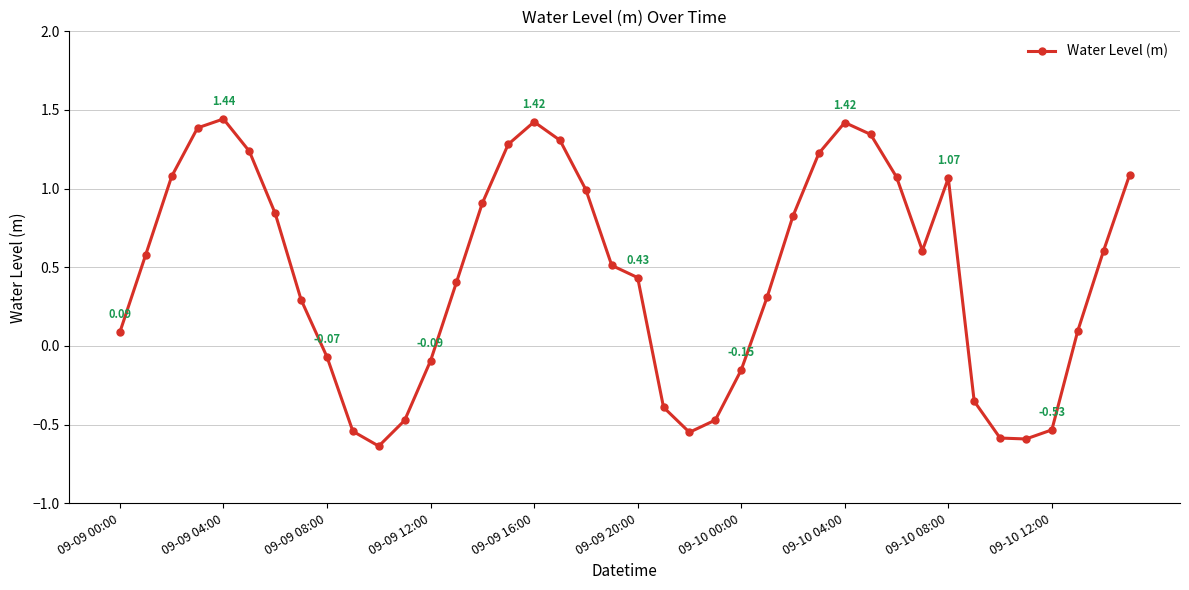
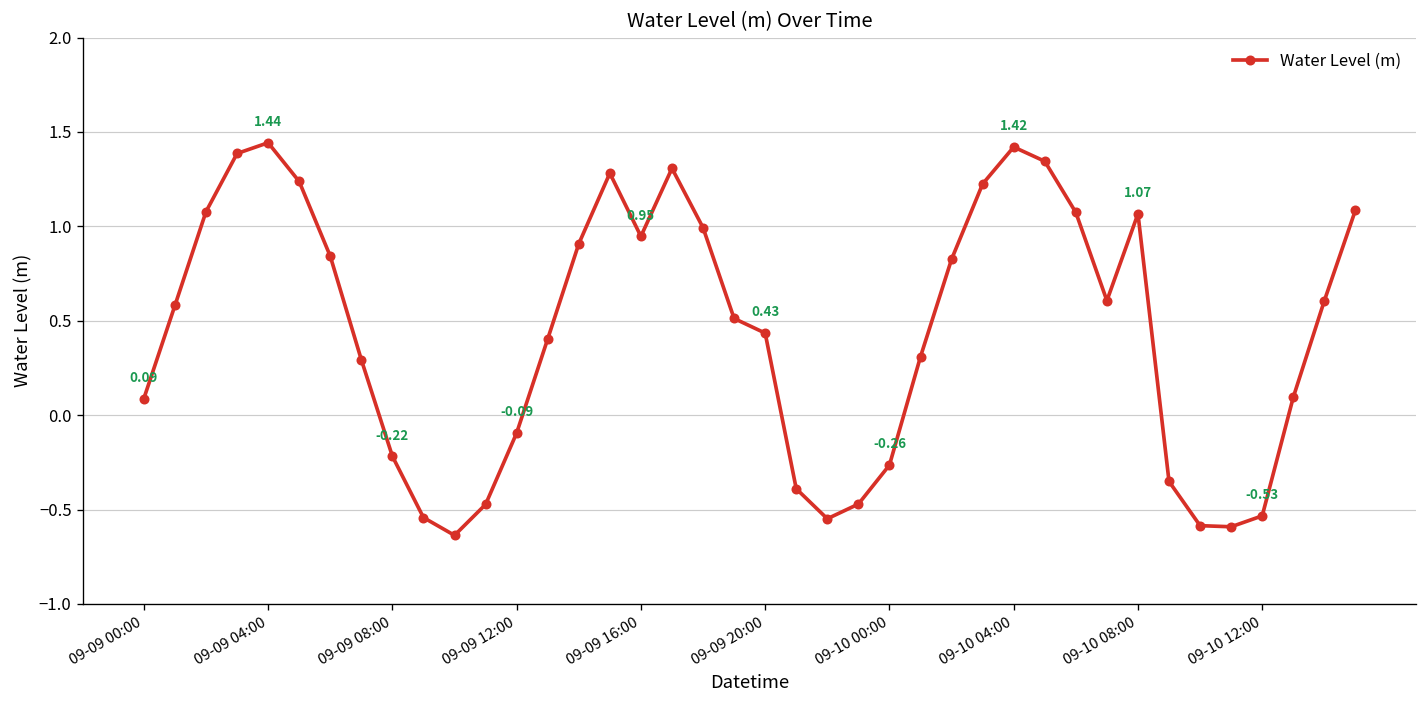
09-09 08:00: -0.07 -> -0.22
09-09 16:00: 1.42 -> 0.95
09-10 00:00: -0.15 -> -0.26
